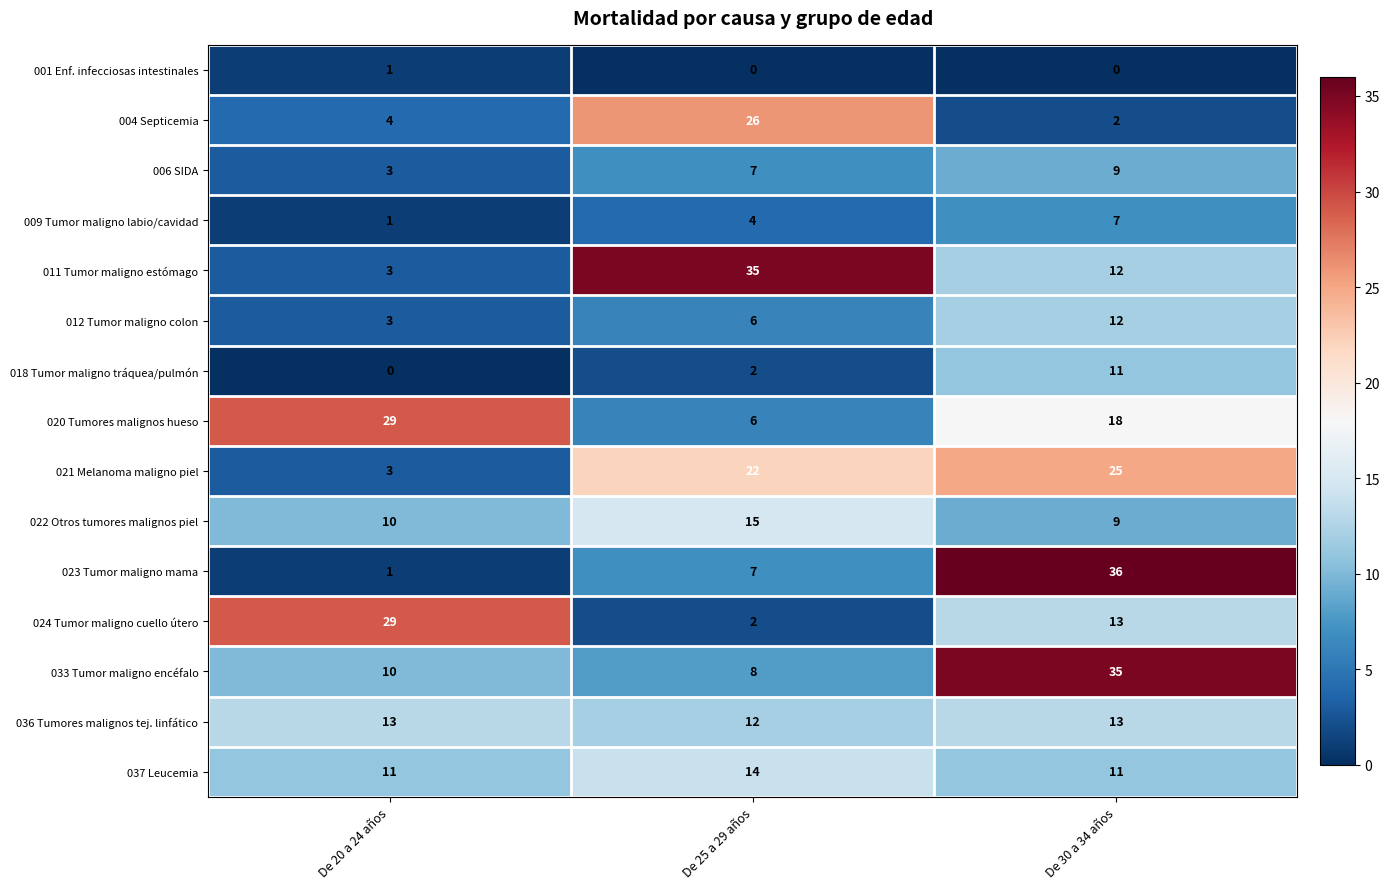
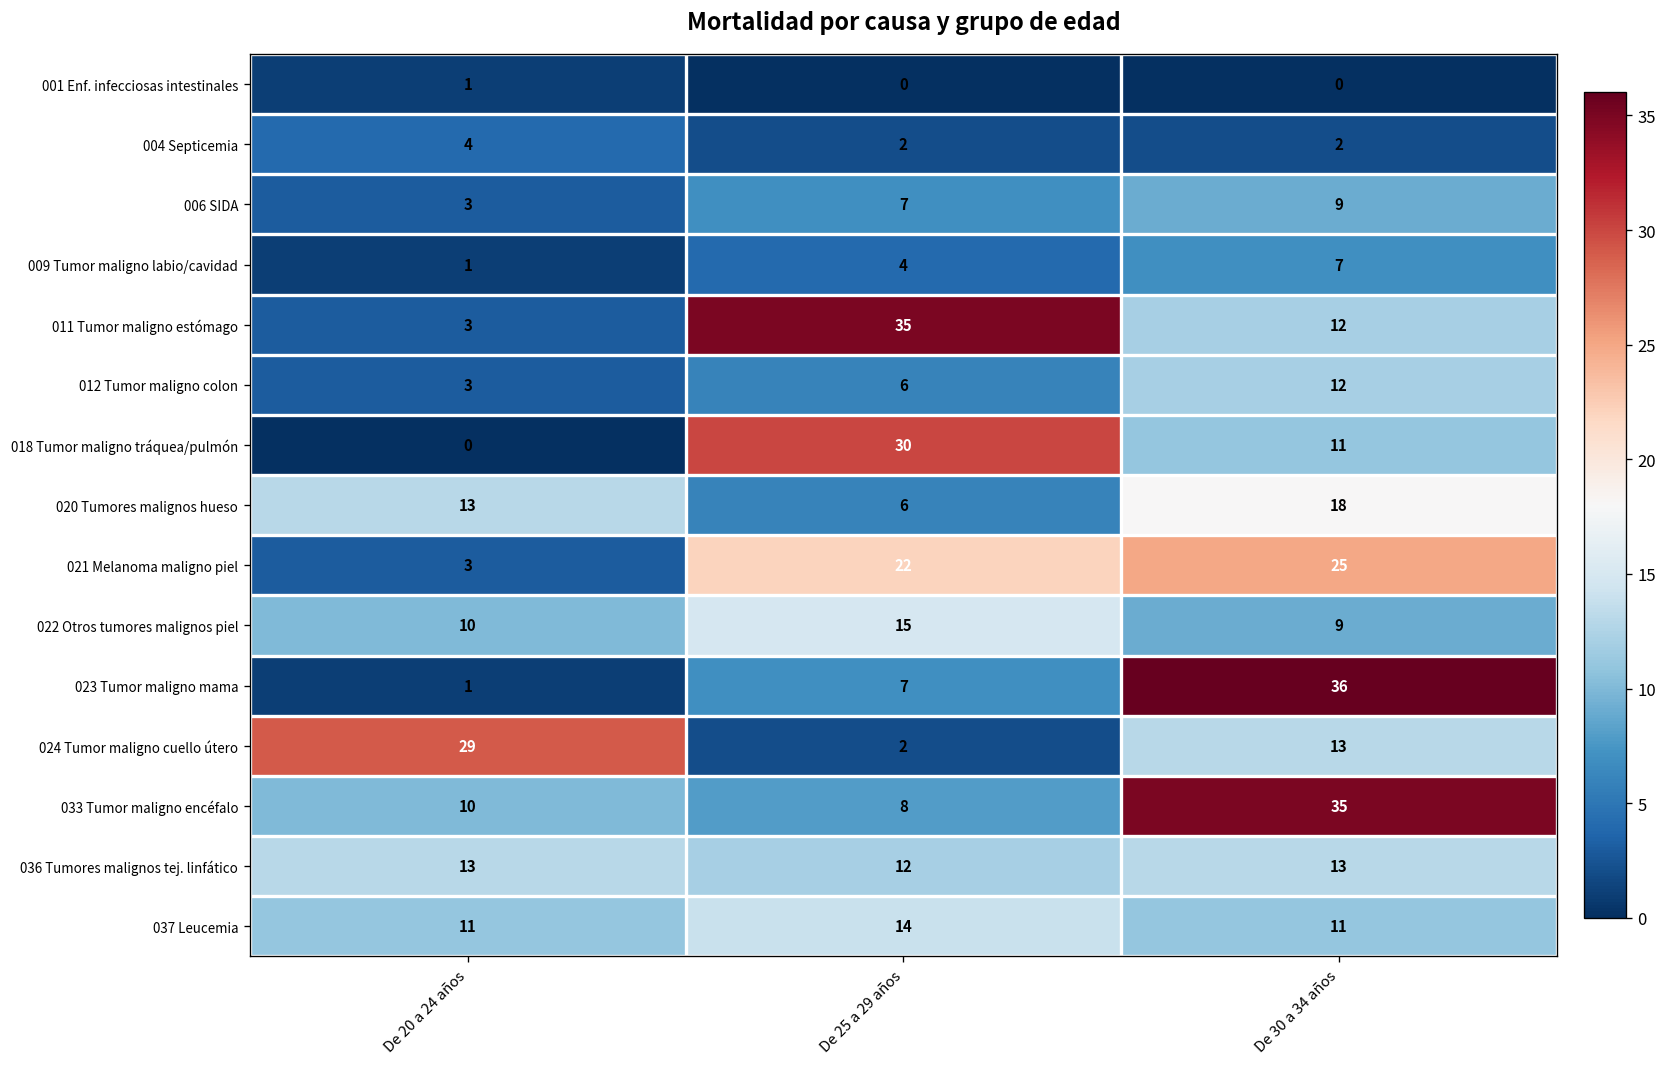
004 Septicemia, De 25 a 29 años: 26 -> 2
018 Tumor maligno tráquea/pulmón, De 25 a 29 años: 2 -> 30
020 Tumores malignos hueso, De 20 a 24 años: 29 -> 13
